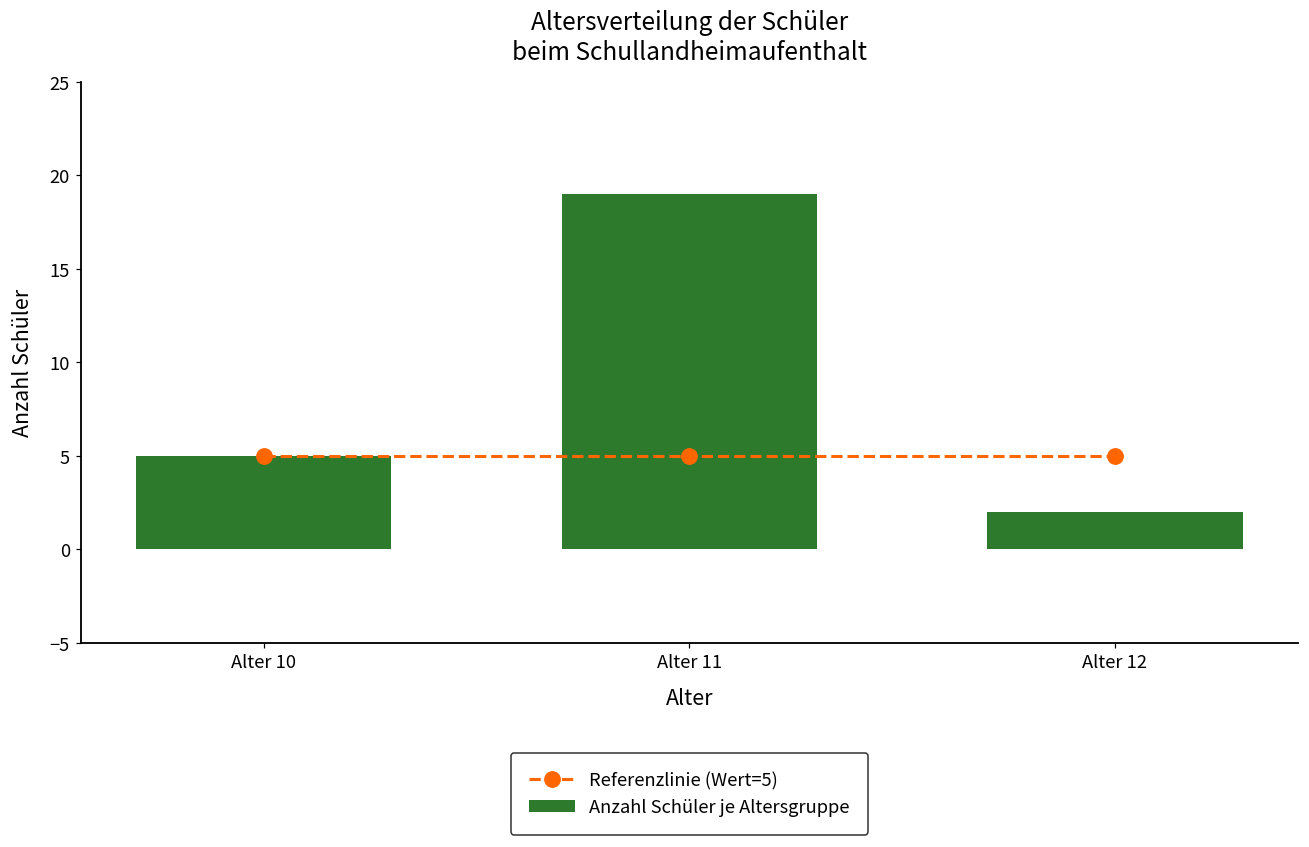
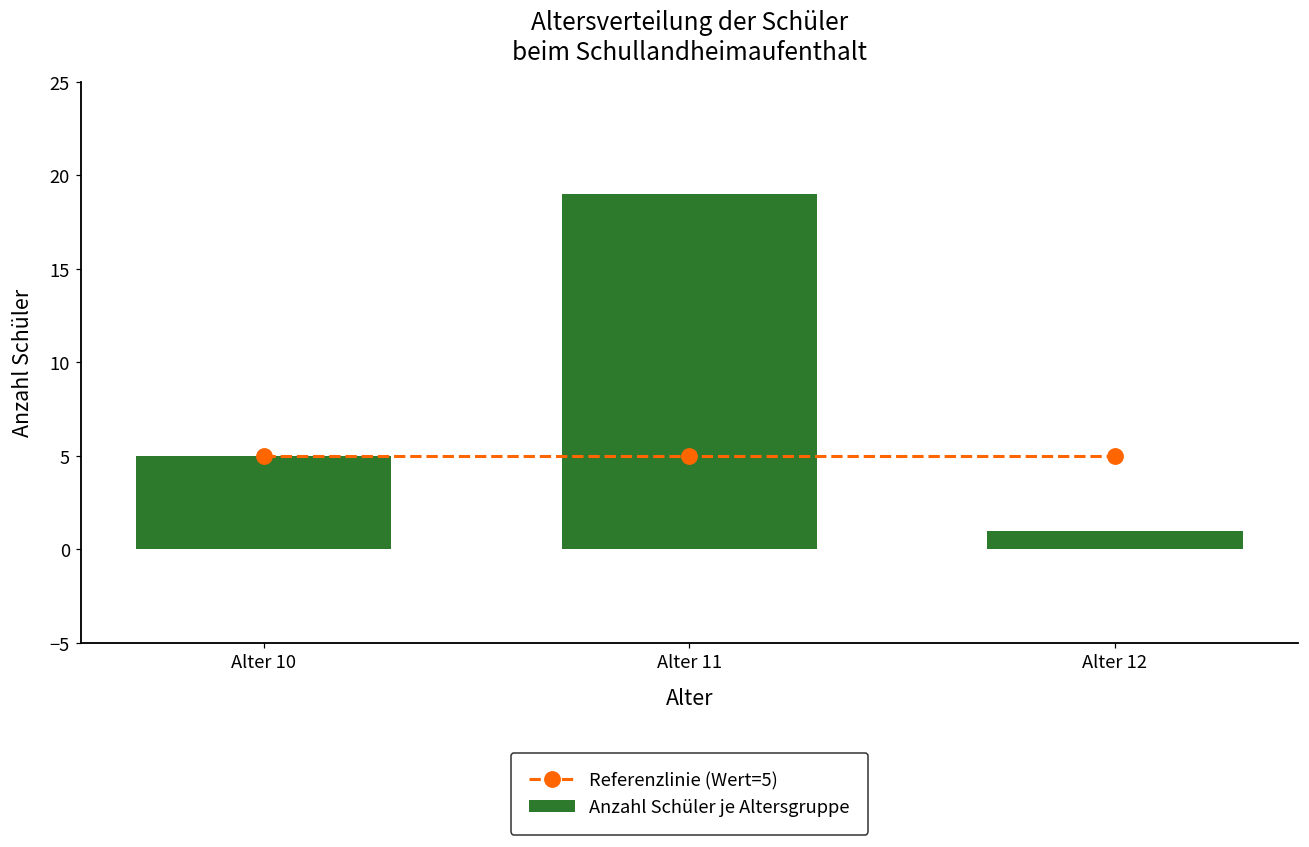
Anzahl Schüler je Altersgruppe, Alter 12: 2 -> 1
